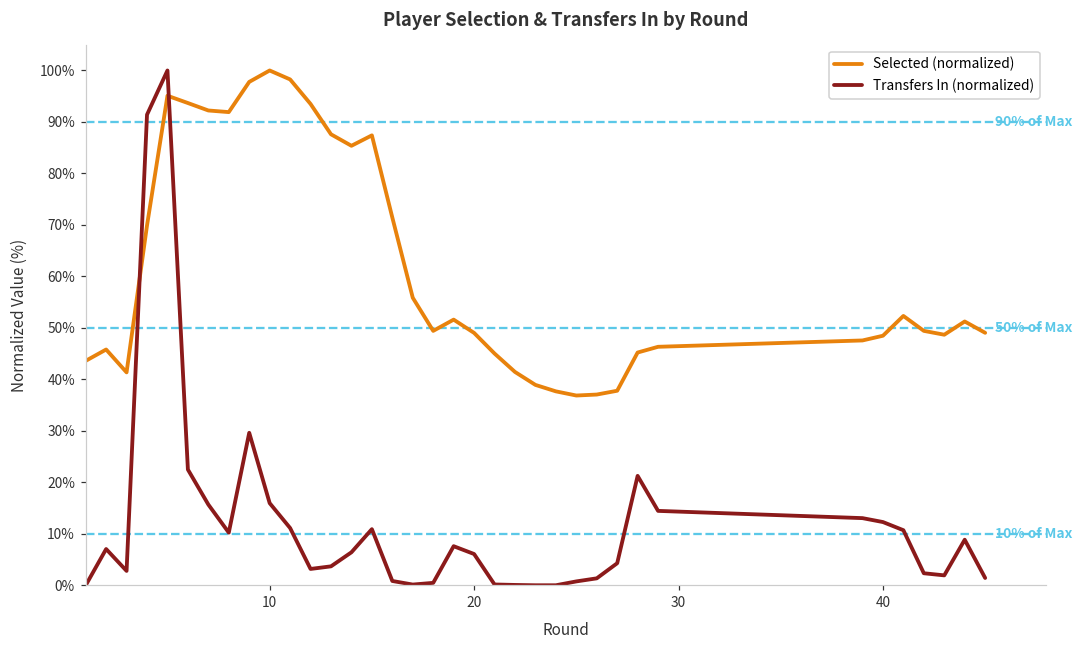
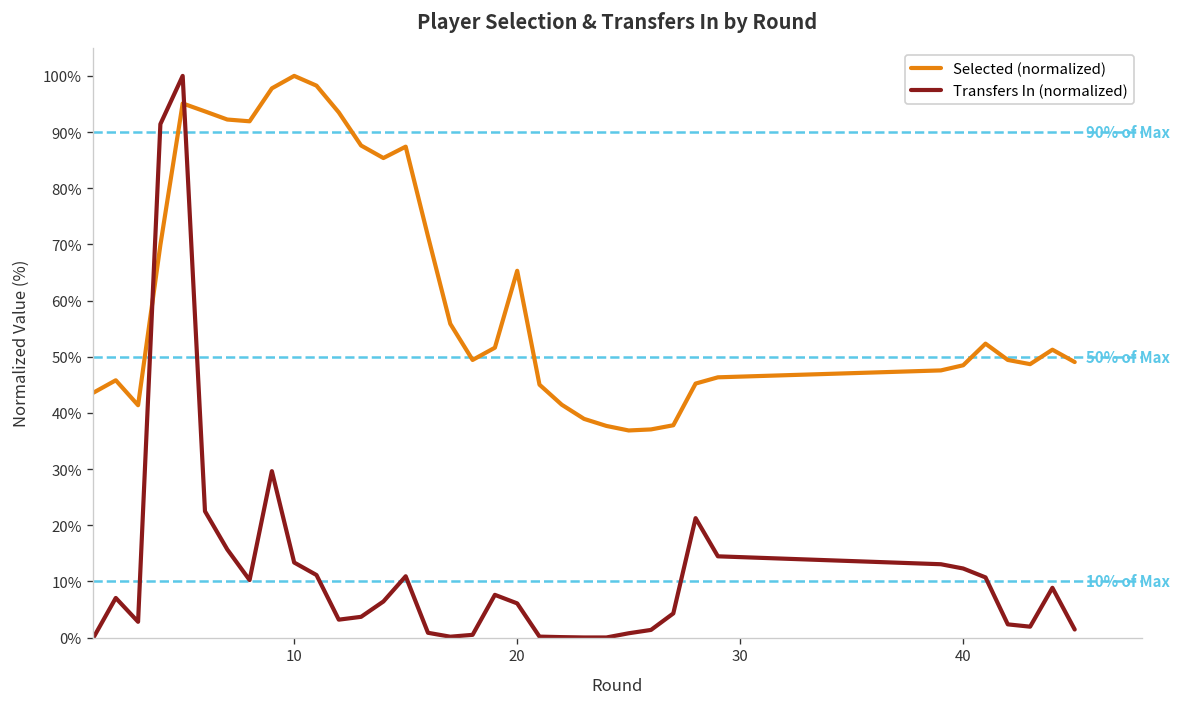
Transfers In (normalized), 10: 16% -> 13%
Selected (normalized), 20: 49% -> 65%
